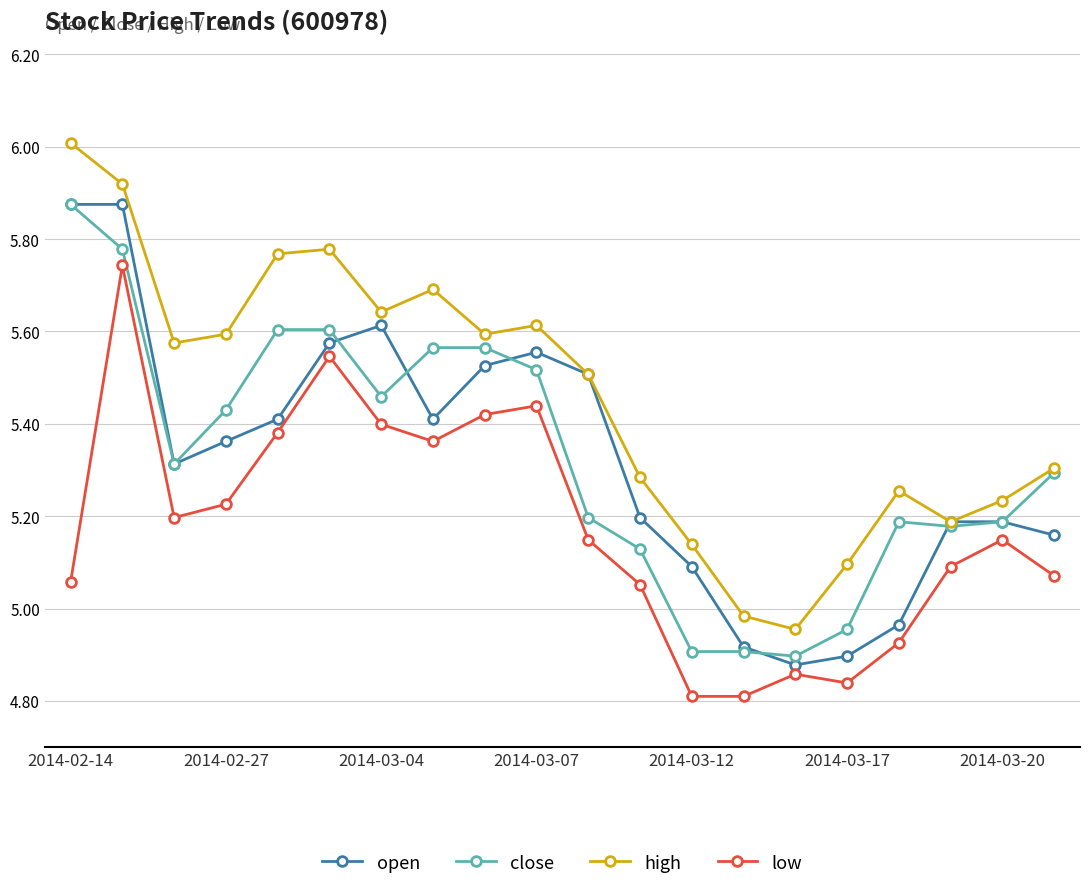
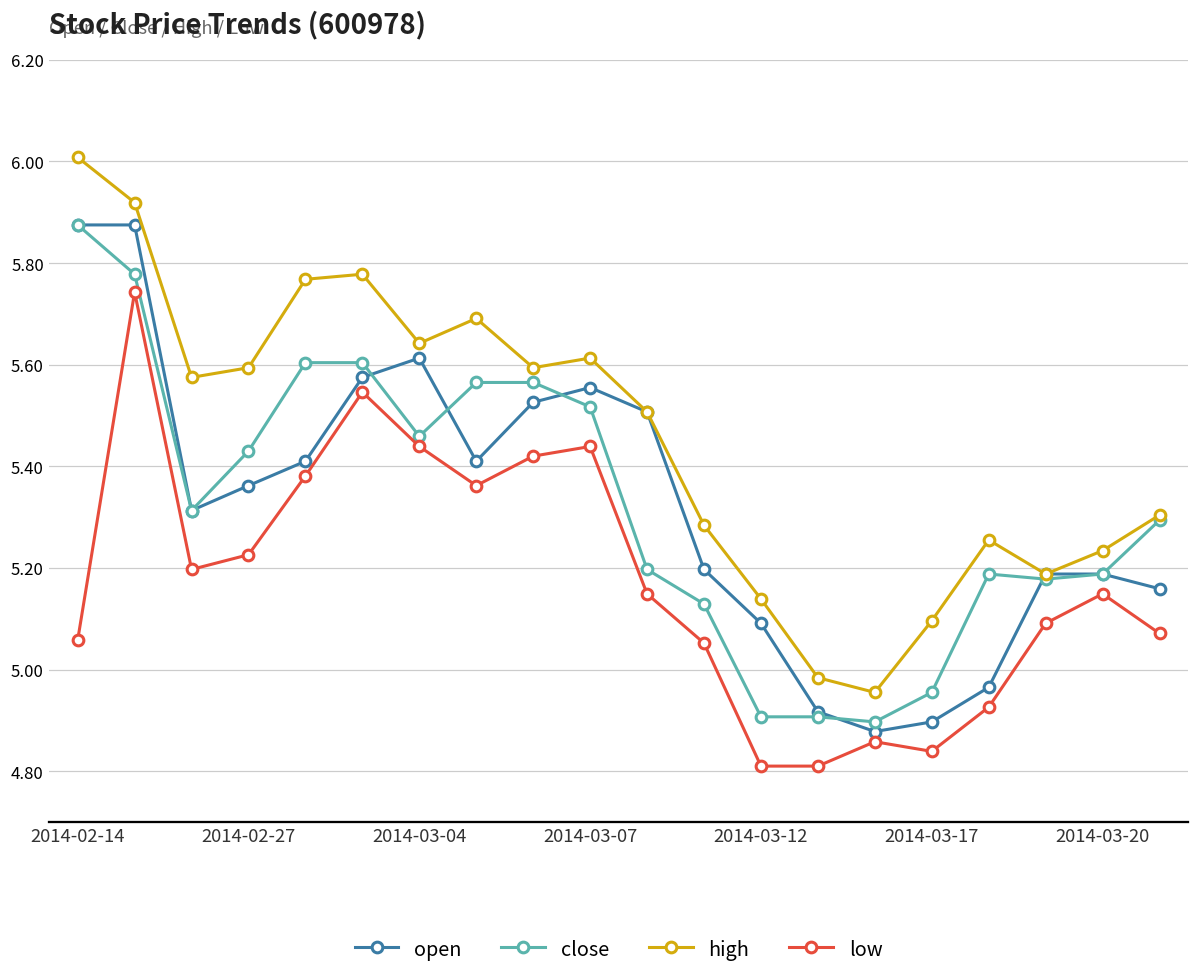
low, 2014-03-04: 5.40 -> 5.44
